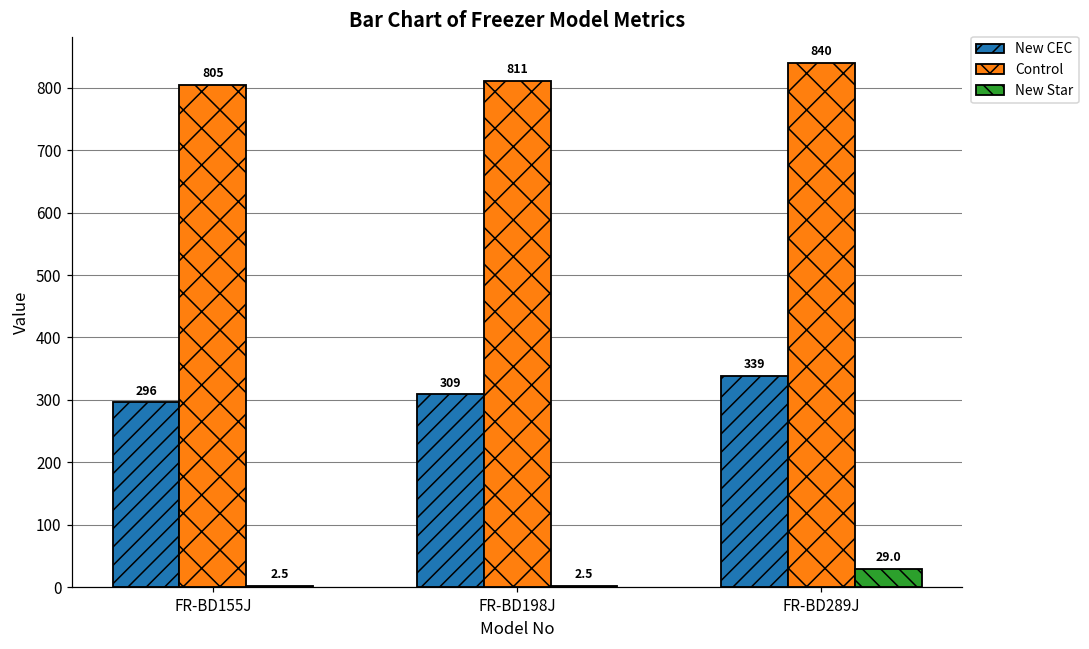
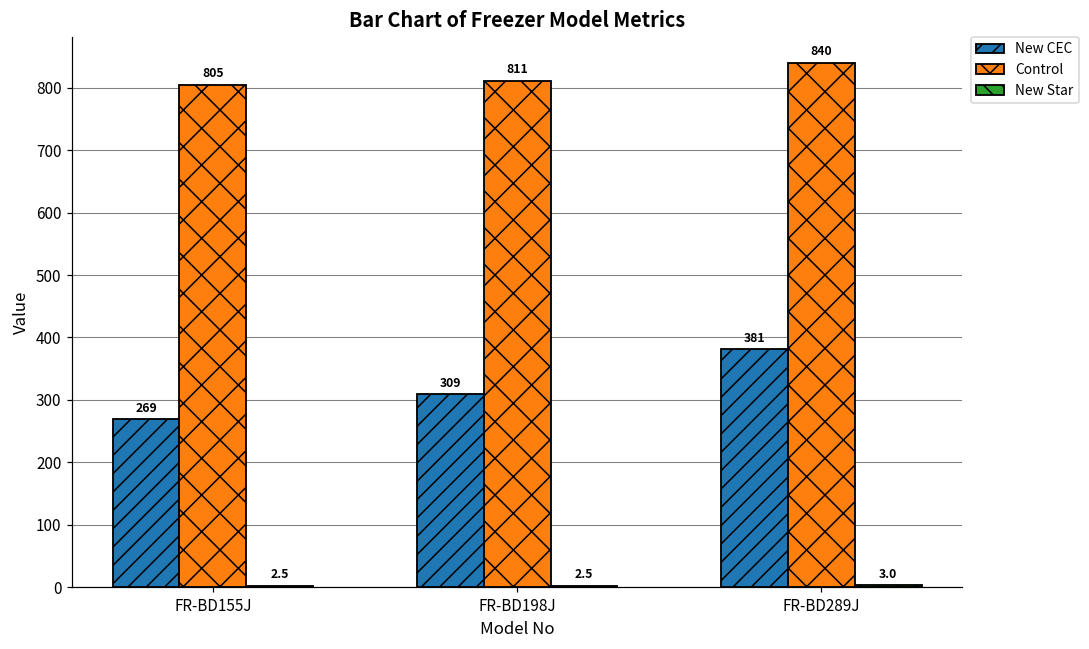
New CEC, FR-BD155J: 296 -> 269
New CEC, FR-BD289J: 339 -> 381
New Star, FR-BD289J: 29.0 -> 3.0
